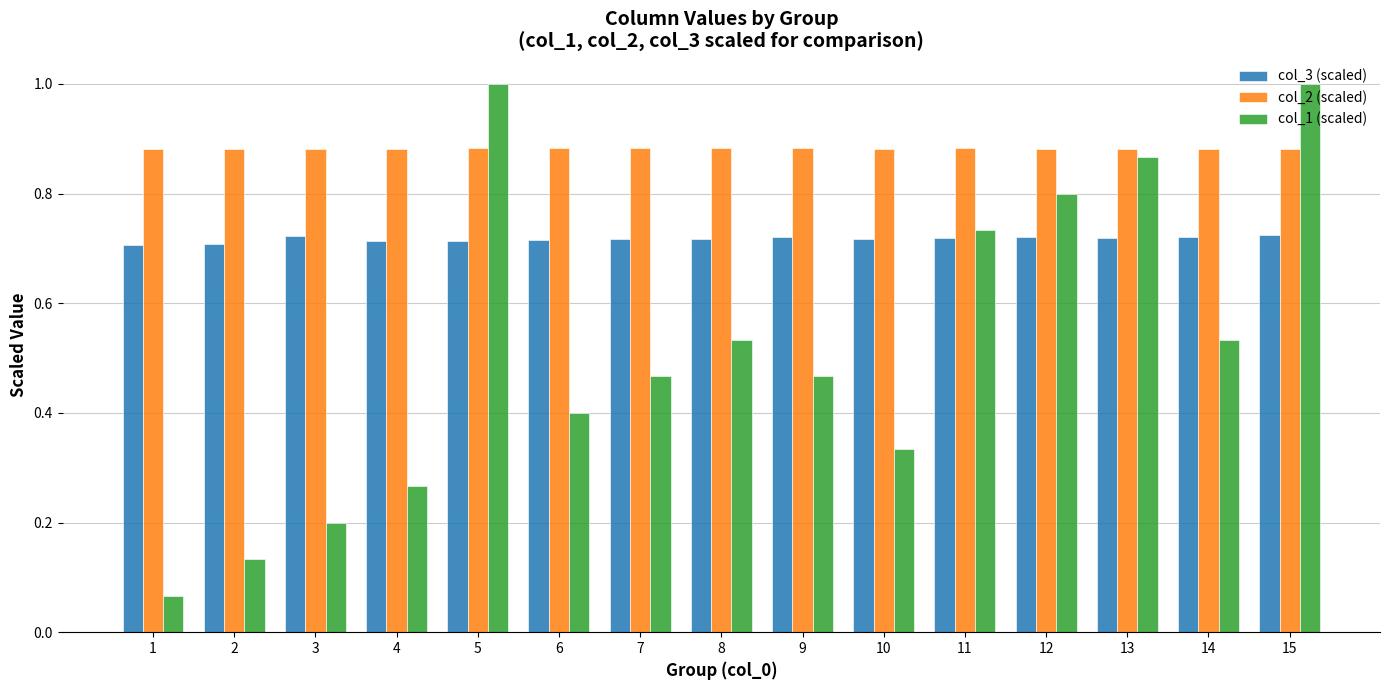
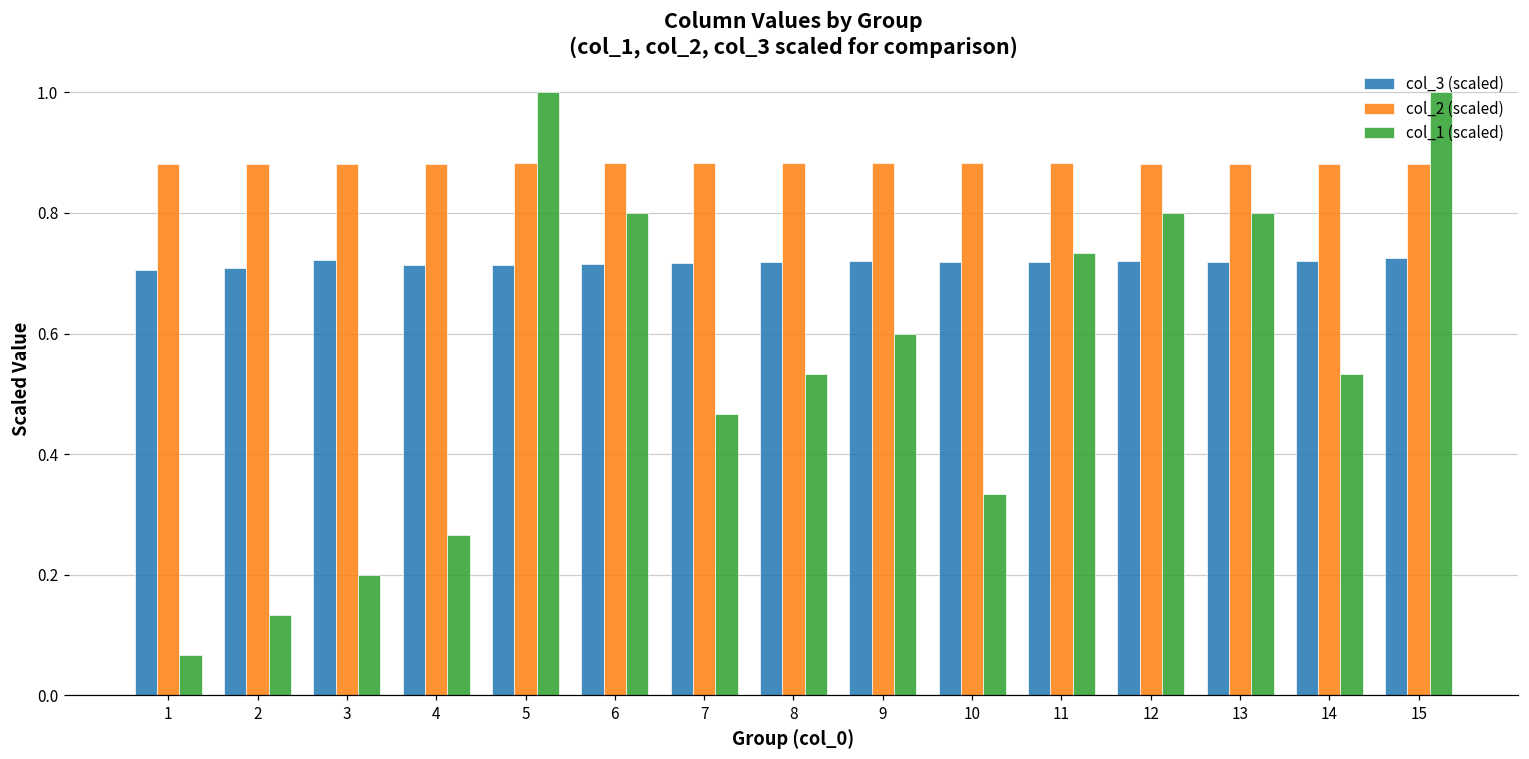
col_1 (scaled), 6: 0.40 -> 0.80
col_1 (scaled), 9: 0.47 -> 0.60
col_1 (scaled), 13: 0.87 -> 0.80
